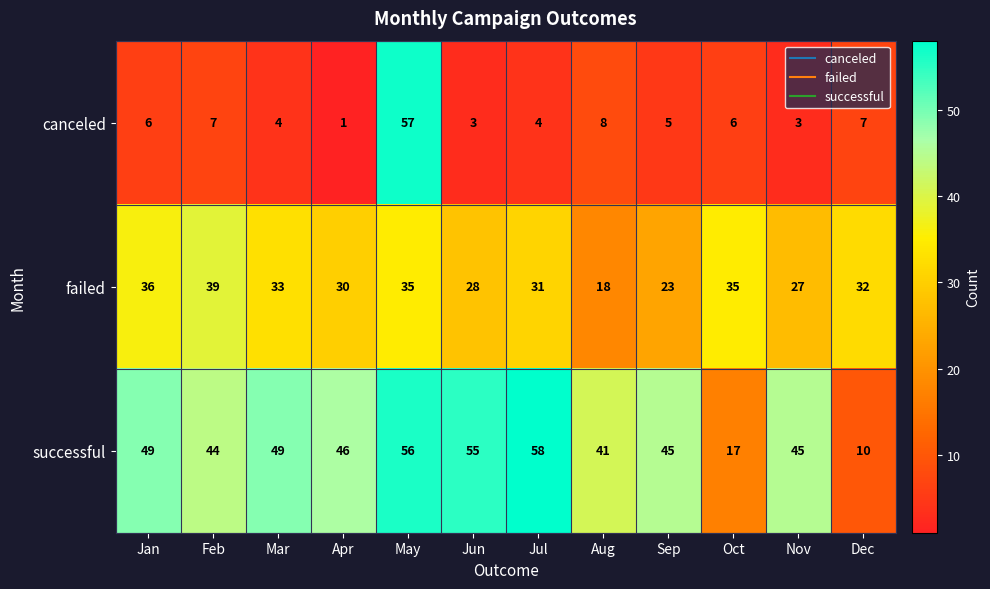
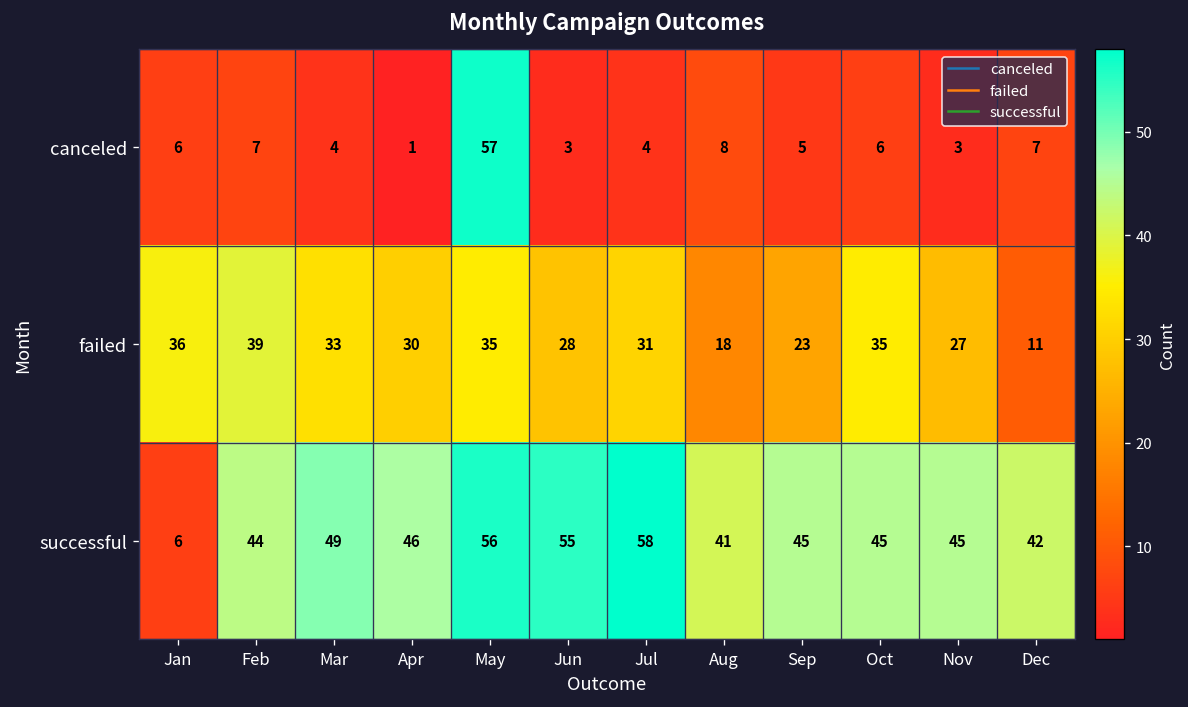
failed, Dec: 32 -> 11
successful, Jan: 49 -> 6
successful, Oct: 17 -> 45
successful, Dec: 10 -> 42
